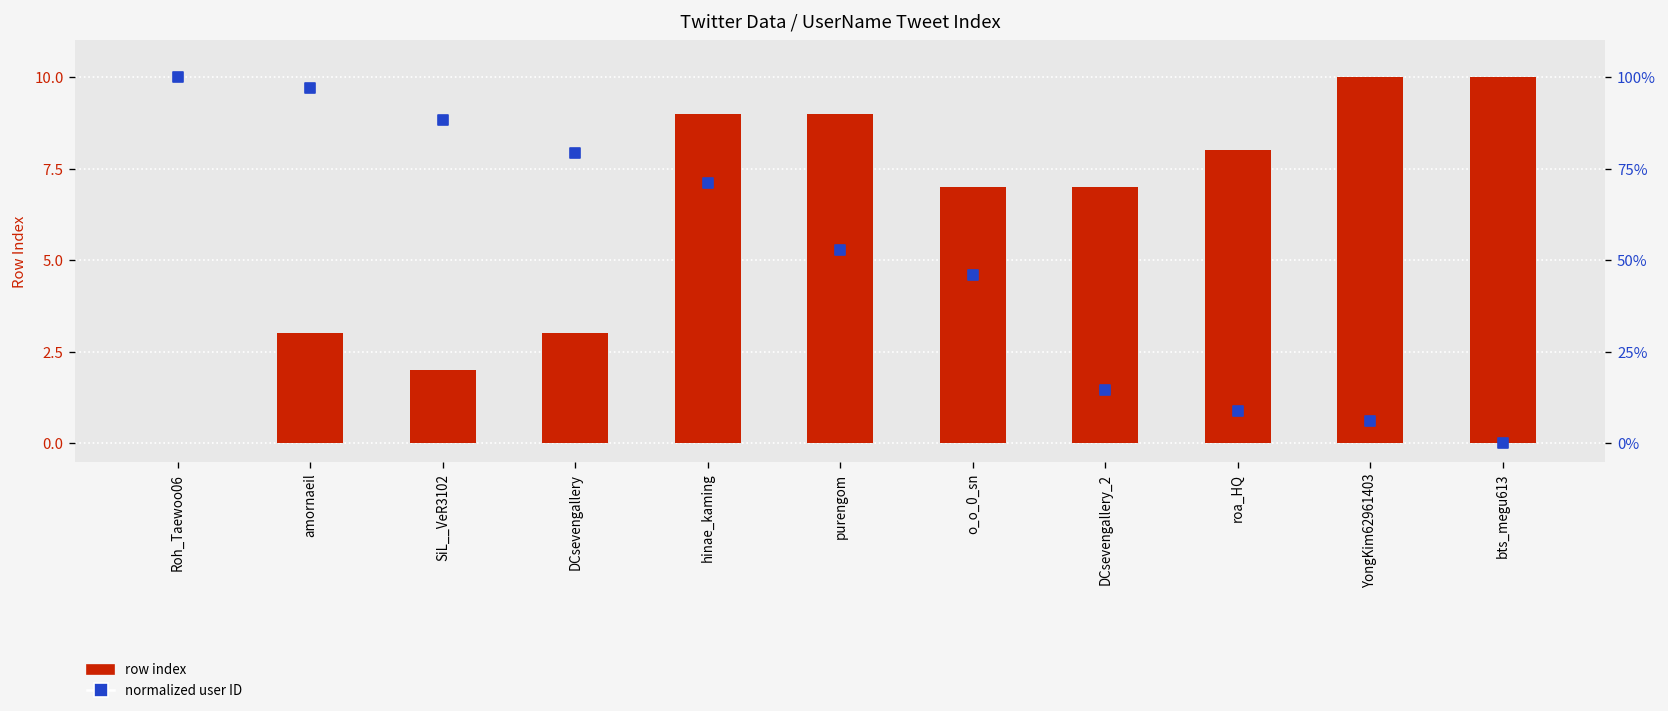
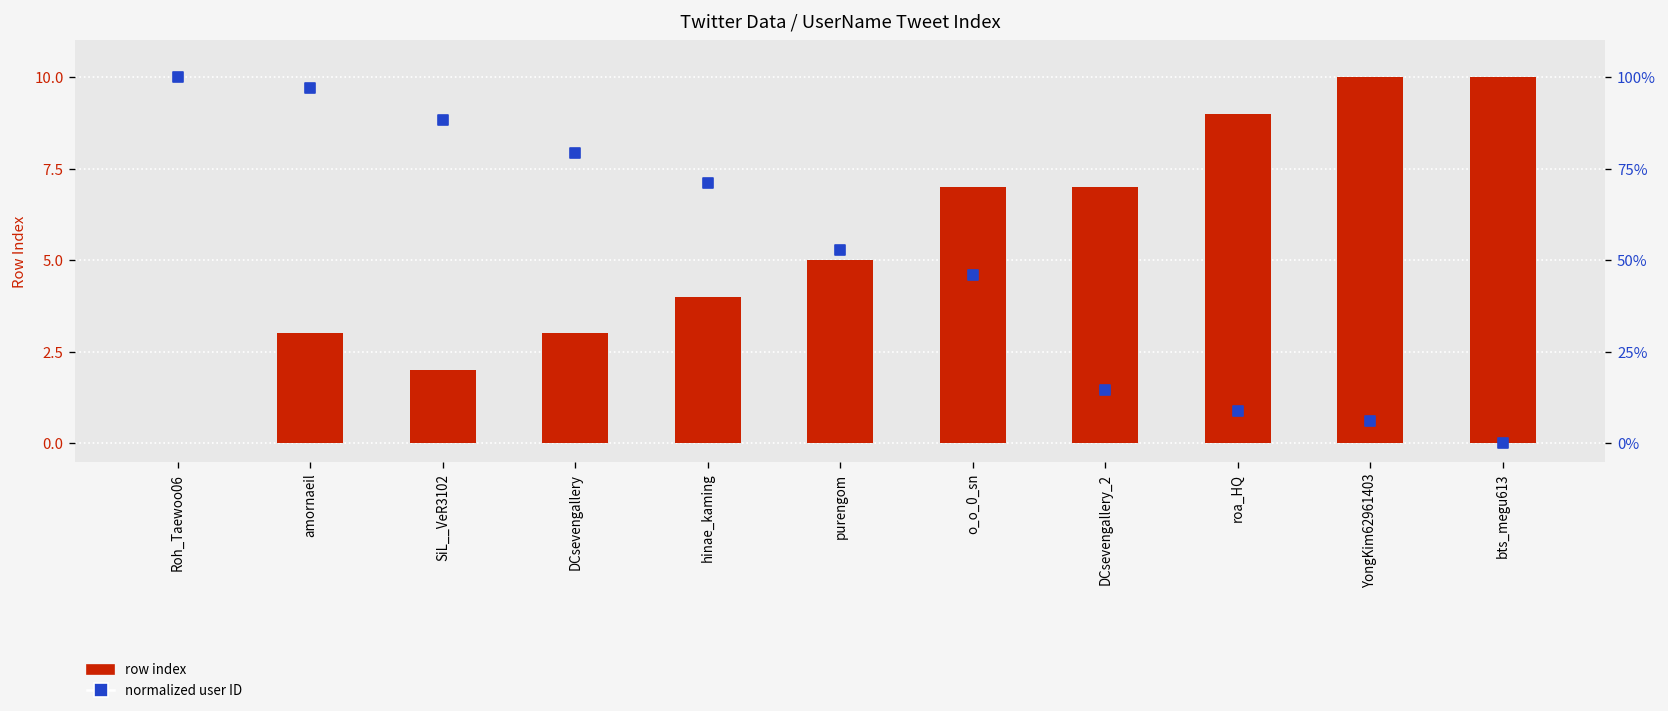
row index, hinae_kaming: 9 -> 4
row index, purengom: 9 -> 5
row index, roa_HQ: 8 -> 9
